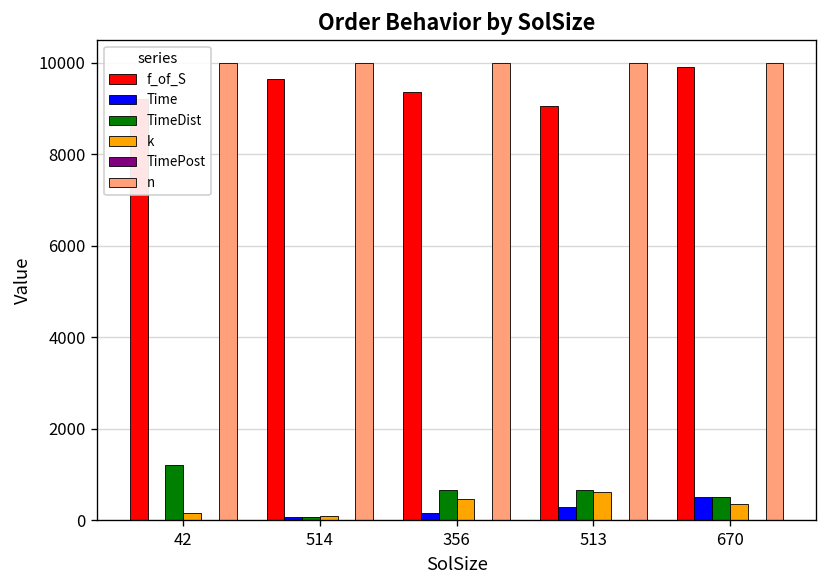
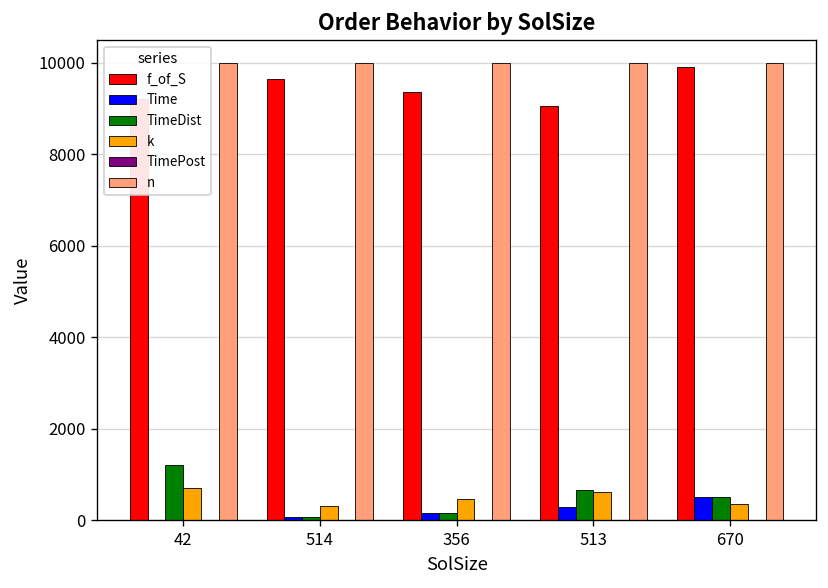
k, 42: 200 -> 700
k, 514: 100 -> 300
TimeDist, 356: 700 -> 200
